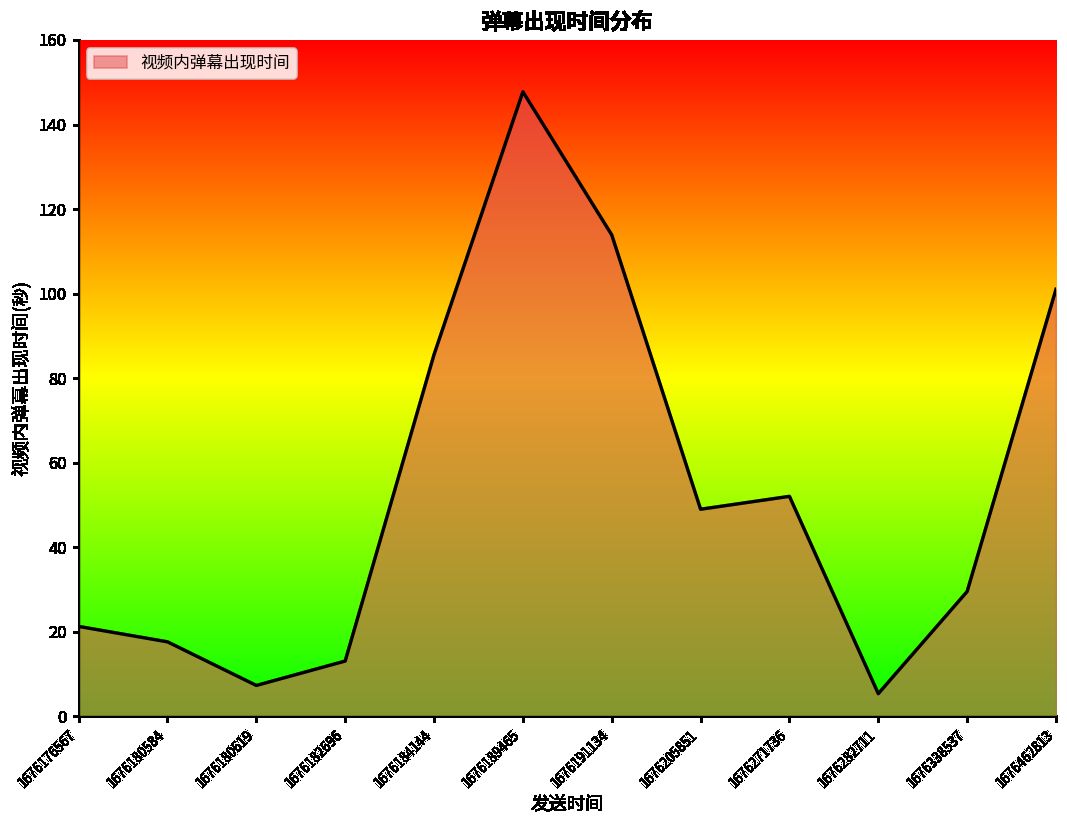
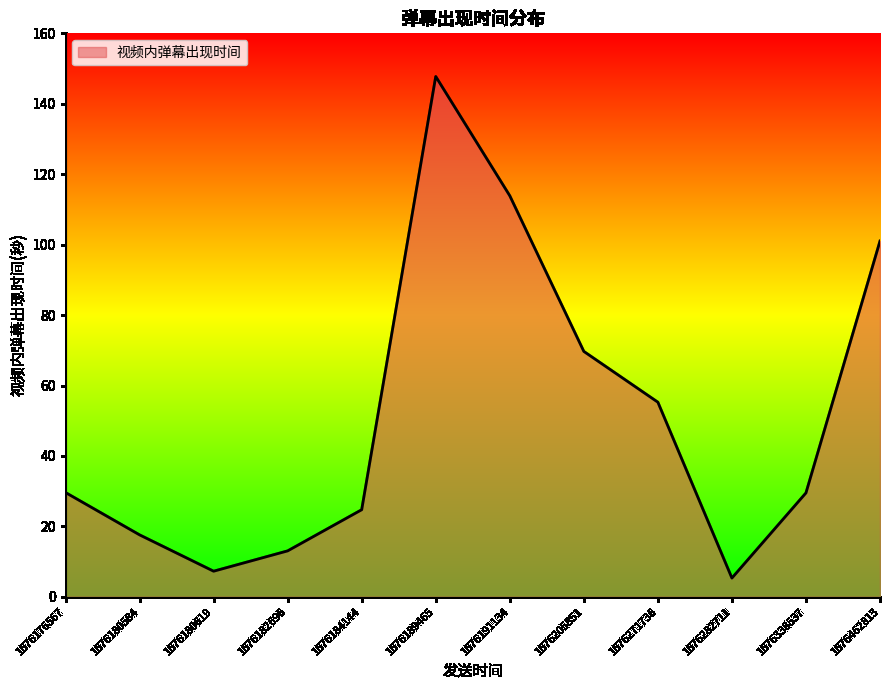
1676176567: 21 -> 30
1676184144: 86 -> 25
1676205851: 49 -> 70
1676271736: 52 -> 55
